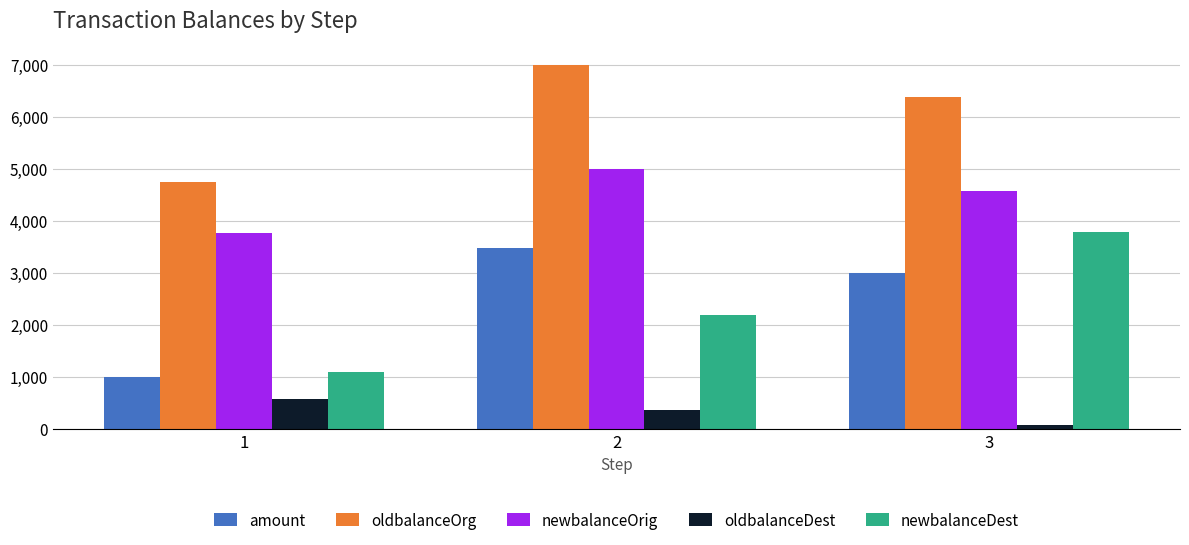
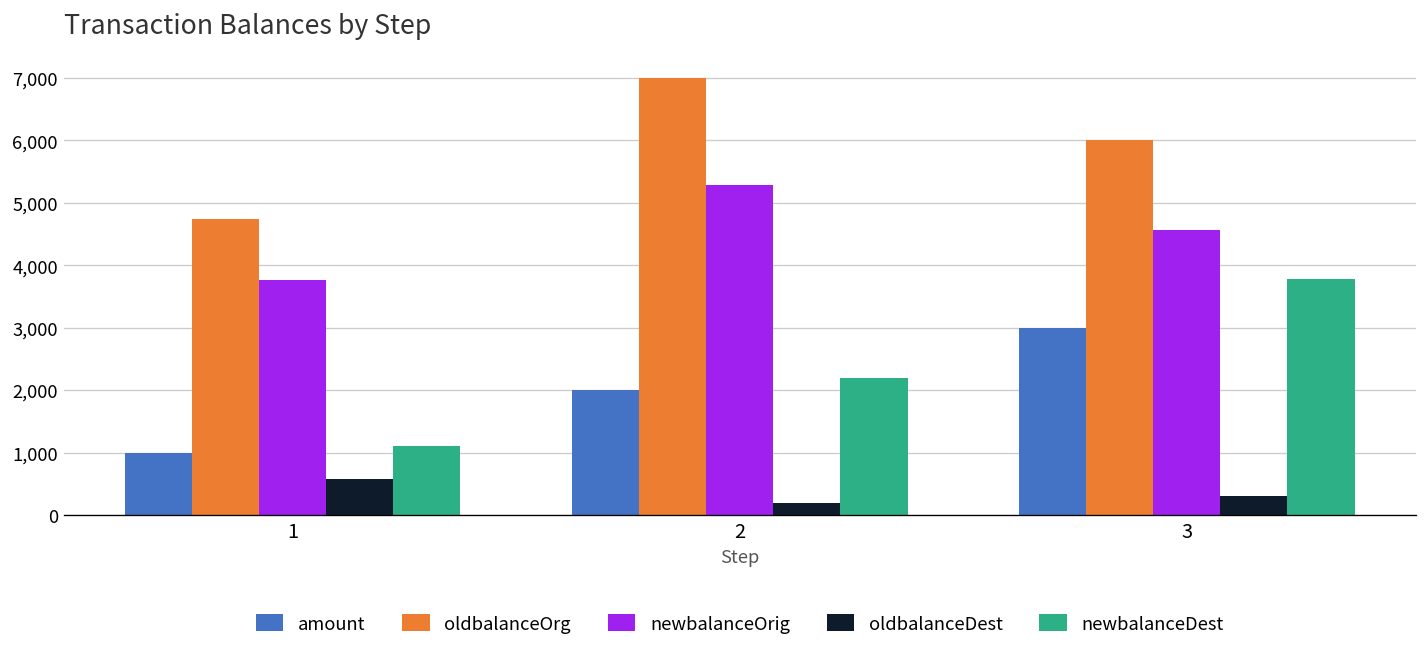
amount, 2: 3,500 -> 2,000
newbalanceOrig, 2: 5,000 -> 5,300
oldbalanceDest, 2: 400 -> 200
oldbalanceOrg, 3: 6,400 -> 6,000
oldbalanceDest, 3: 100 -> 300
